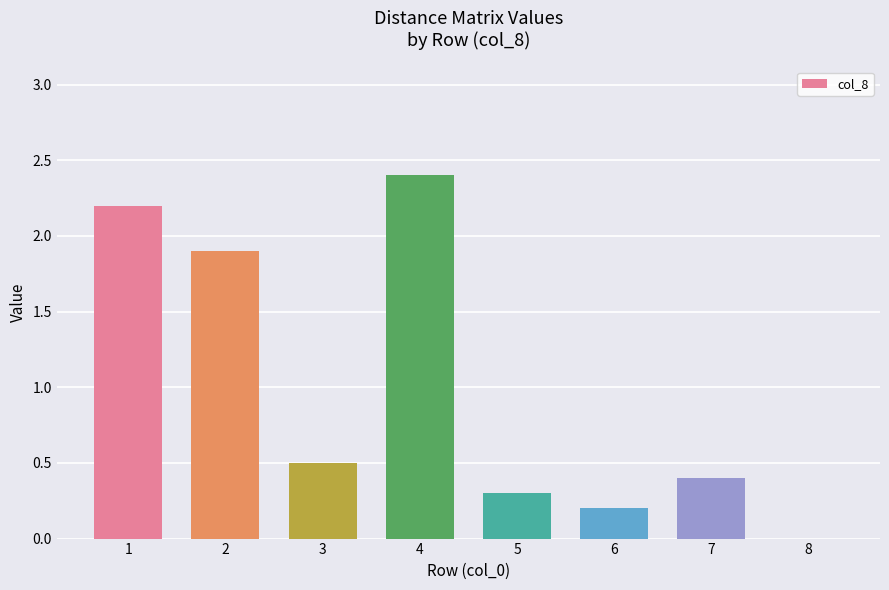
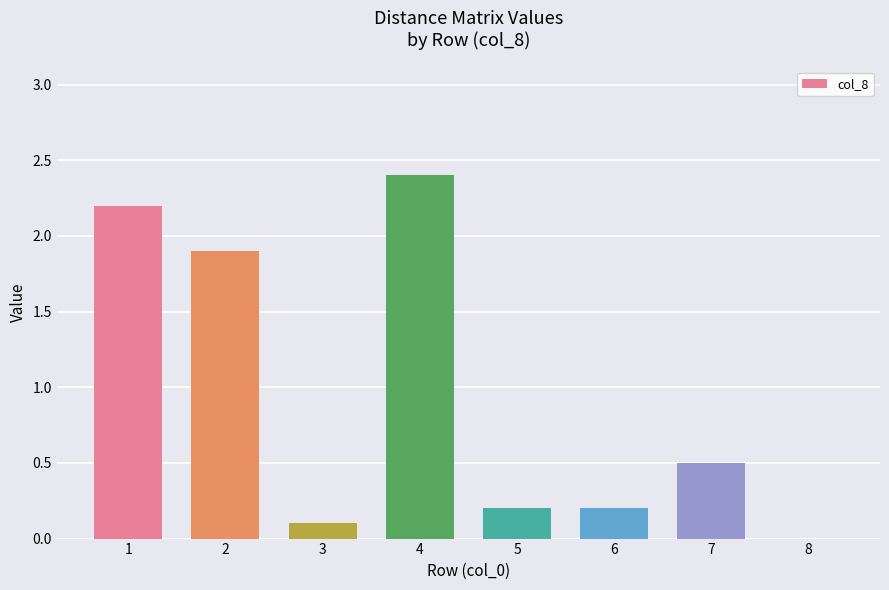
3: 0.5 -> 0.1
5: 0.3 -> 0.2
7: 0.4 -> 0.5
